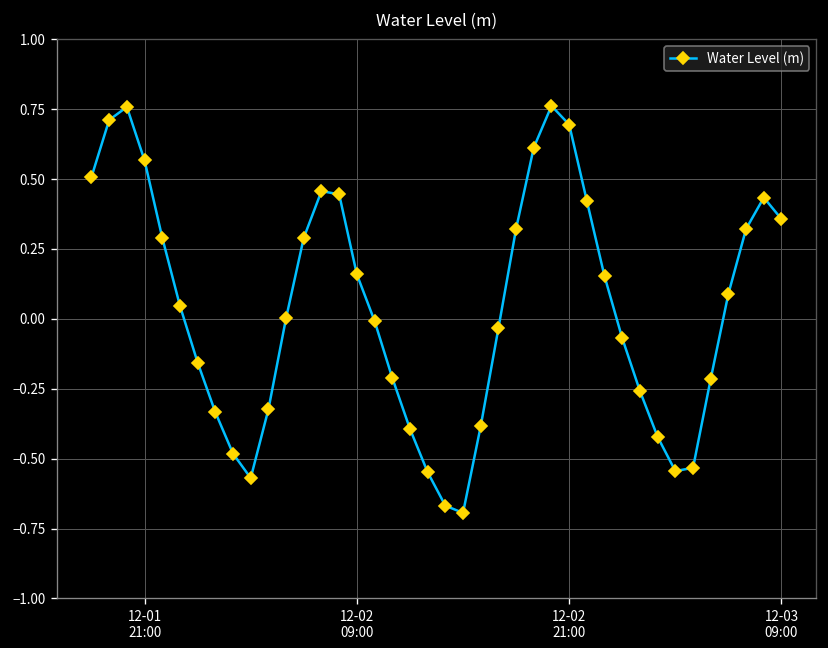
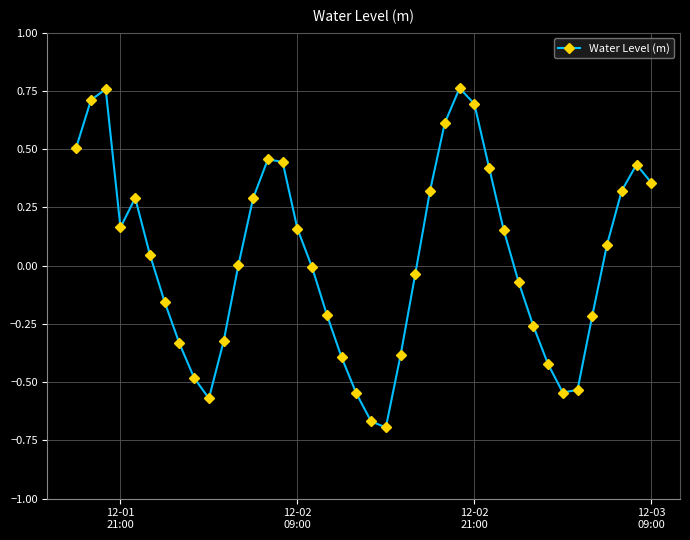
12-01 21:00: 0.57 -> 0.16
